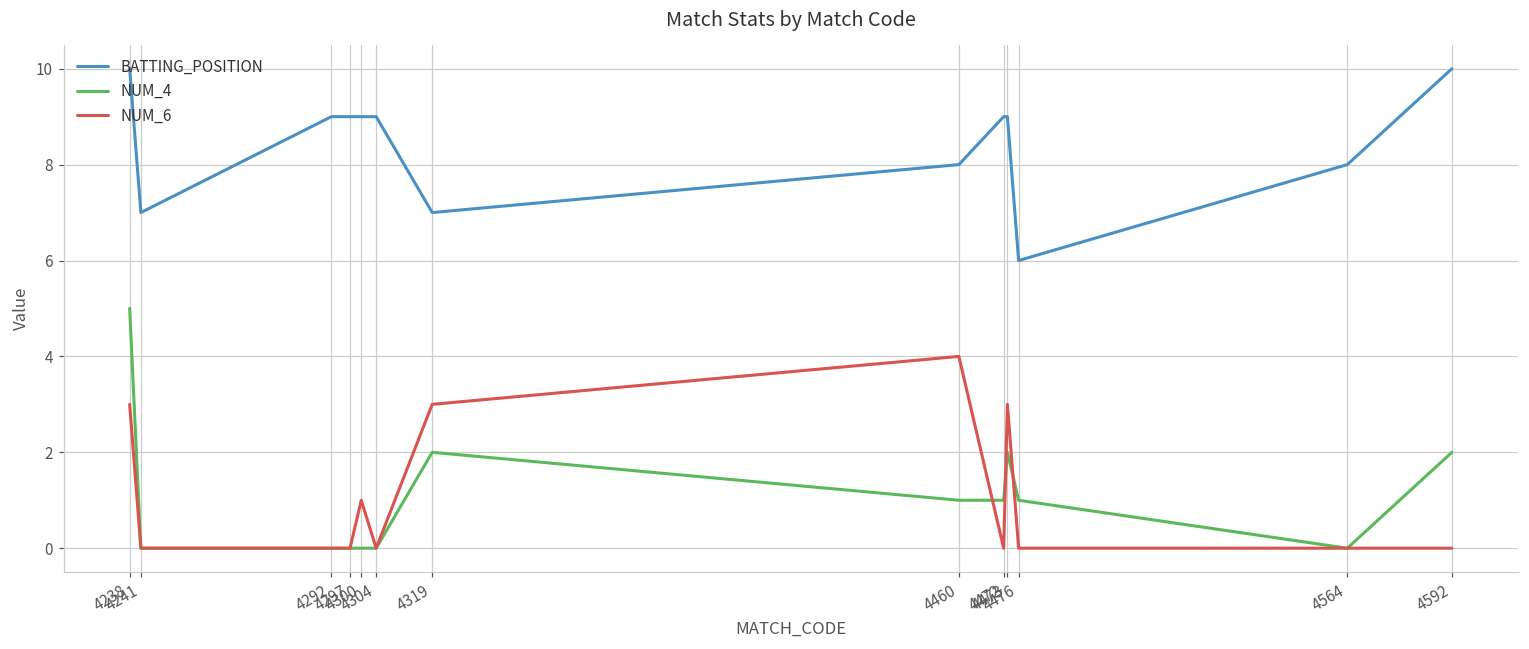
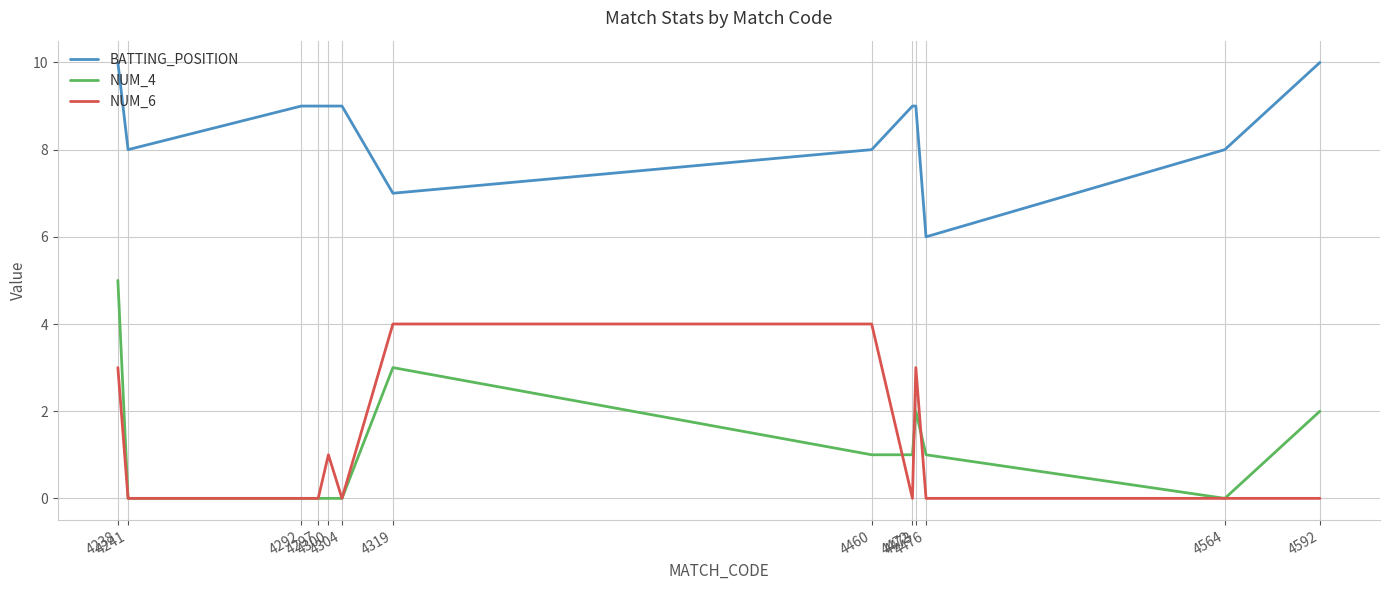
BATTING_POSITION, 4241: 7 -> 8
NUM_4, 4319: 2 -> 3
NUM_6, 4319: 3 -> 4
